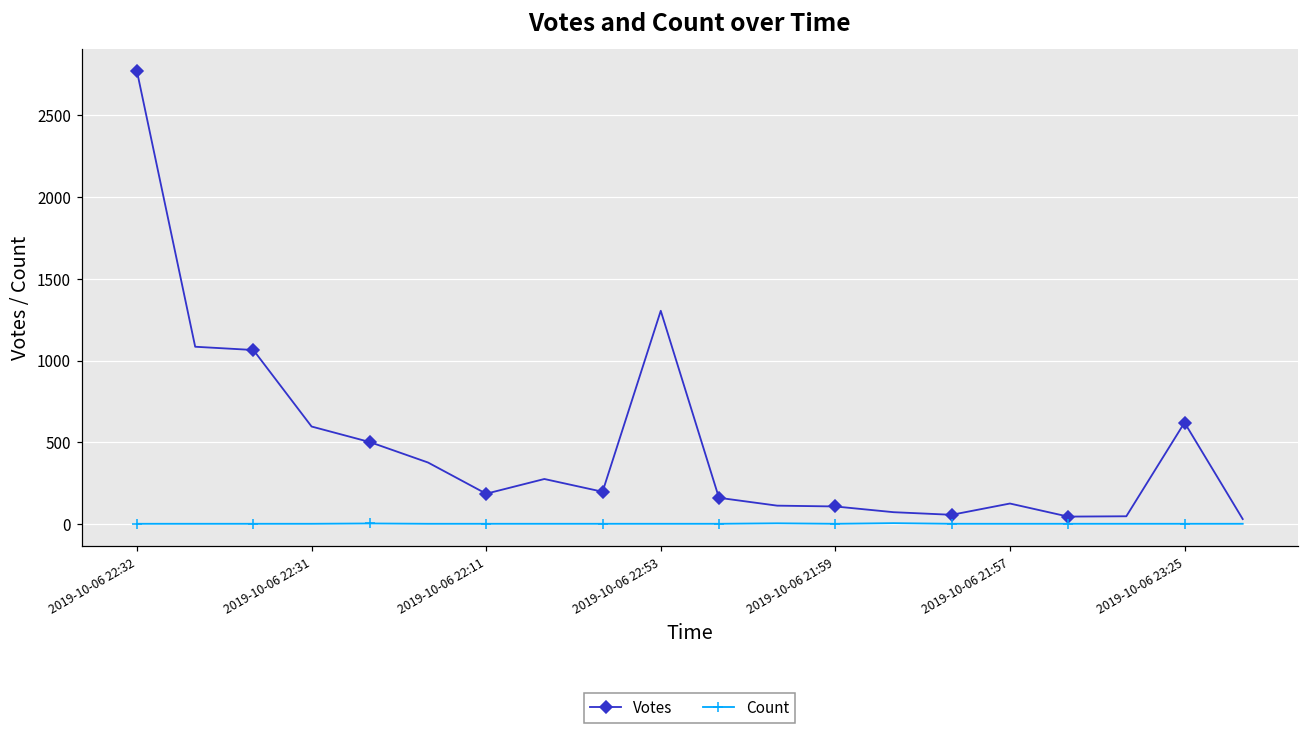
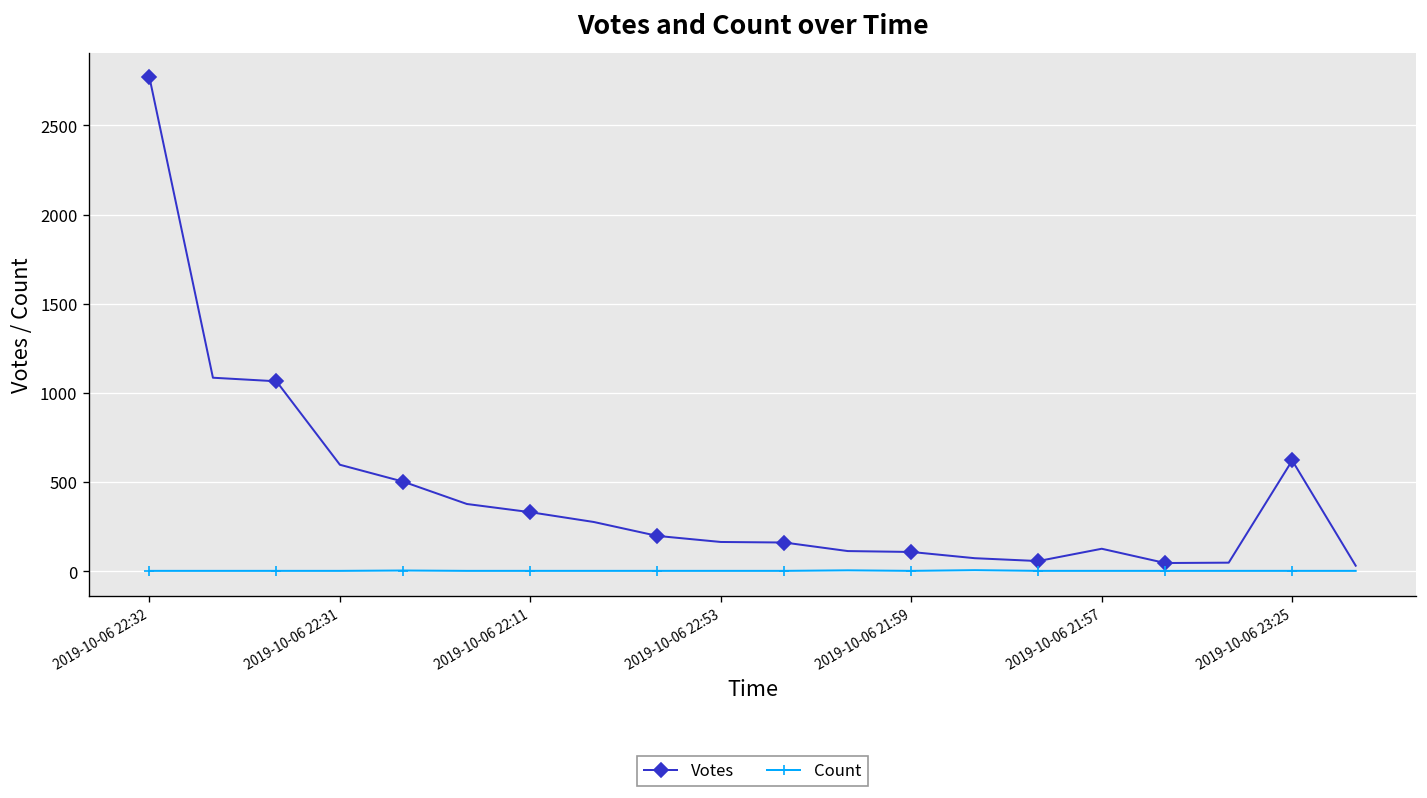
Votes, 2019-10-06 22:11: 190 -> 330
Votes, 2019-10-06 22:53: 1310 -> 160
